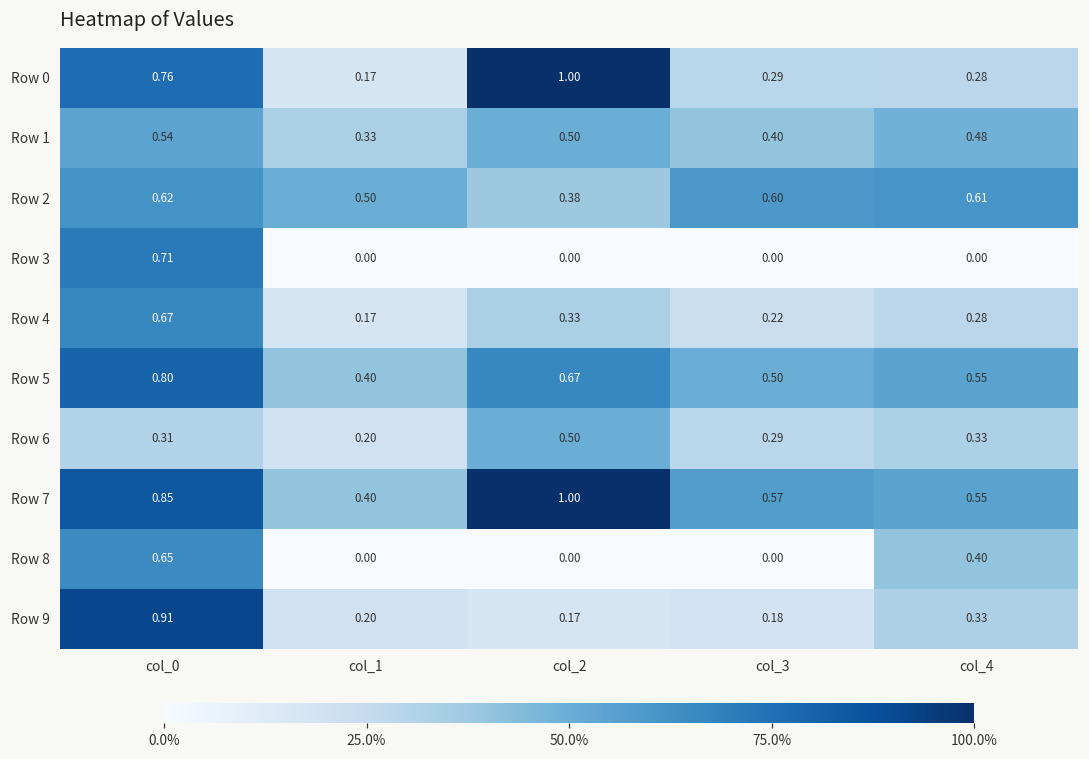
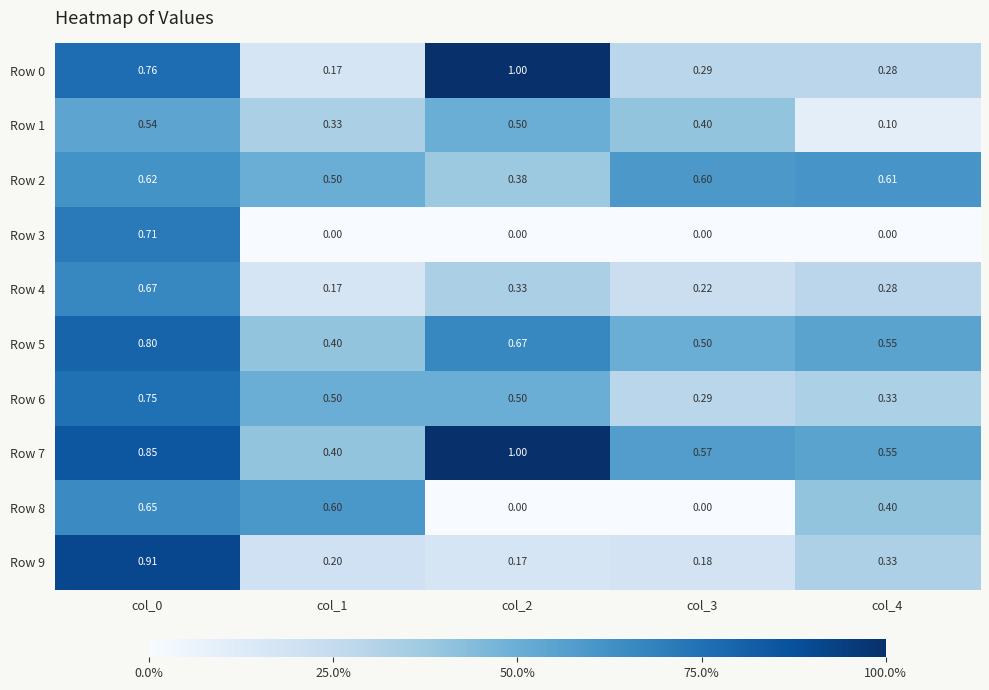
Row 1, col_4: 0.48 -> 0.10
Row 6, col_0: 0.31 -> 0.75
Row 6, col_1: 0.20 -> 0.50
Row 8, col_1: 0.00 -> 0.60
